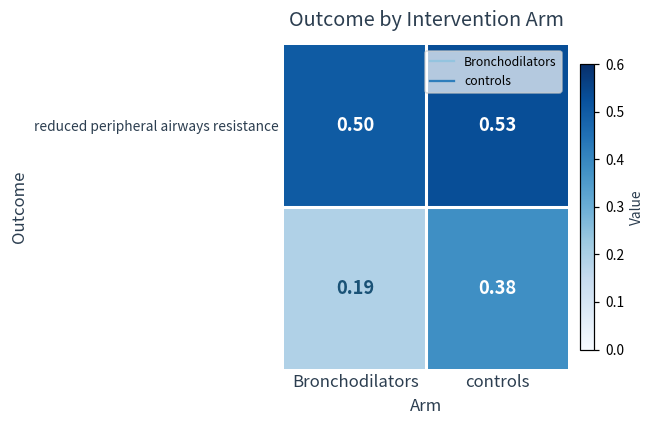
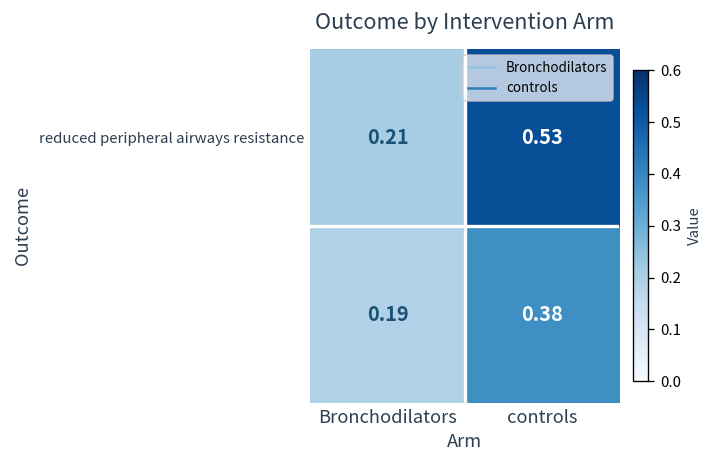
reduced peripheral airways resistance, Bronchodilators: 0.50 -> 0.21
